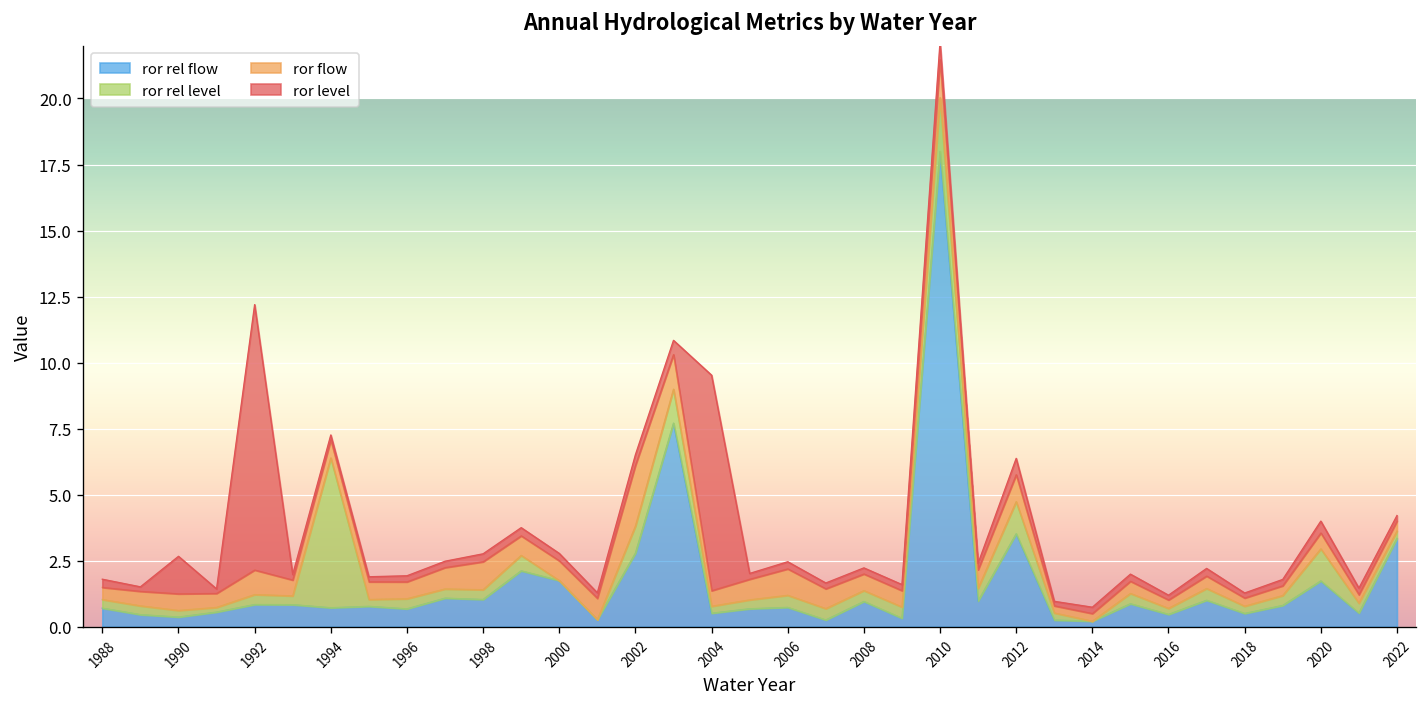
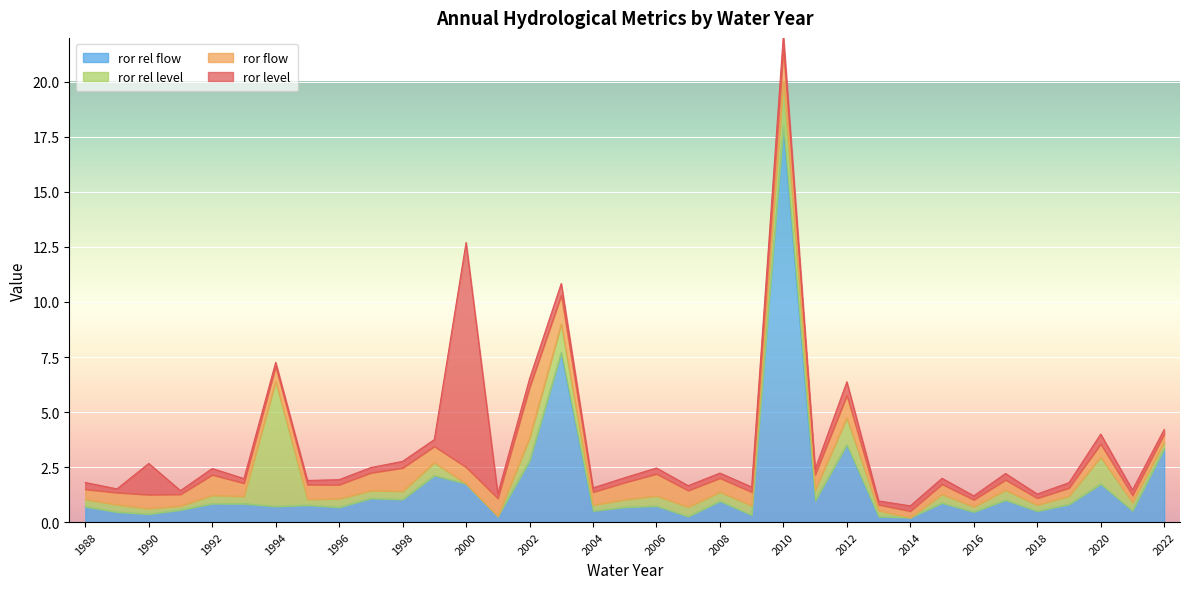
ror level, 1992: 10.1 -> 0.3
ror level, 2000: 0.3 -> 10.2
ror level, 2004: 8.2 -> 0.2
